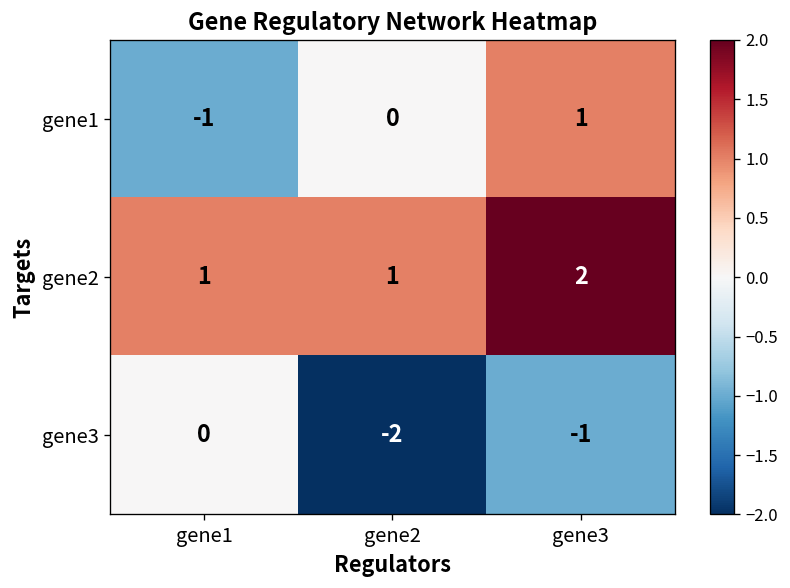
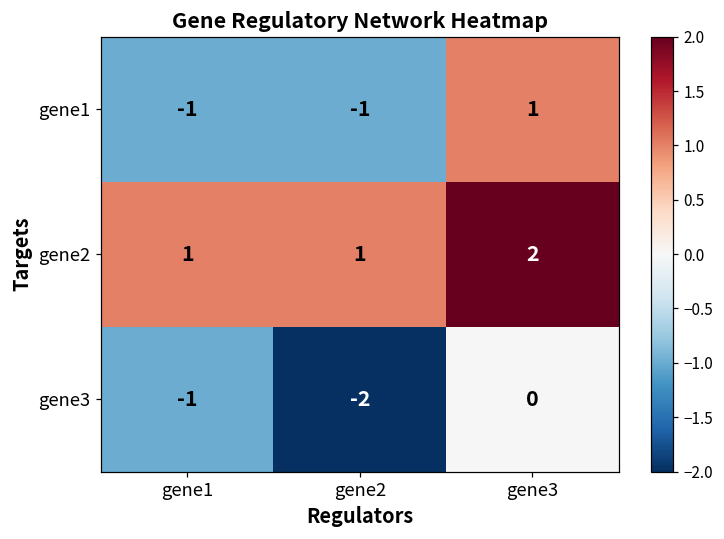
gene1, gene2: 0 -> -1
gene3, gene1: 0 -> -1
gene3, gene3: -1 -> 0
